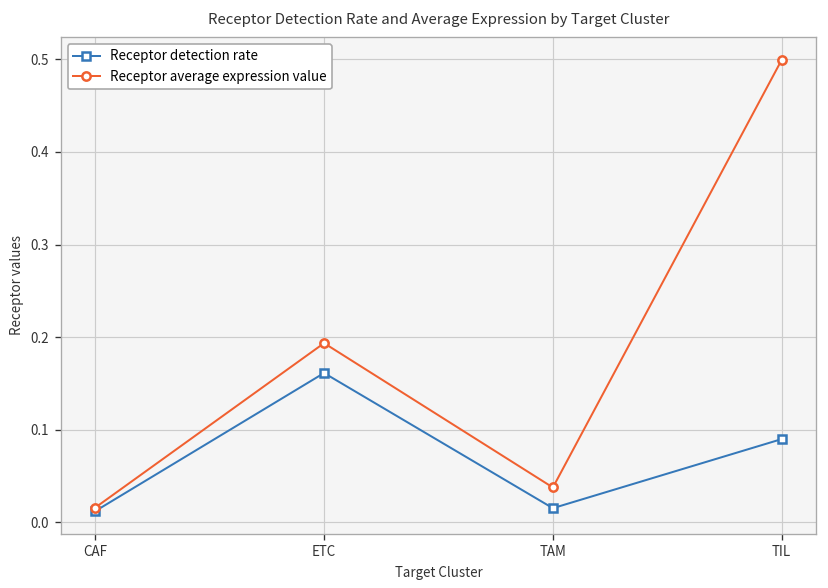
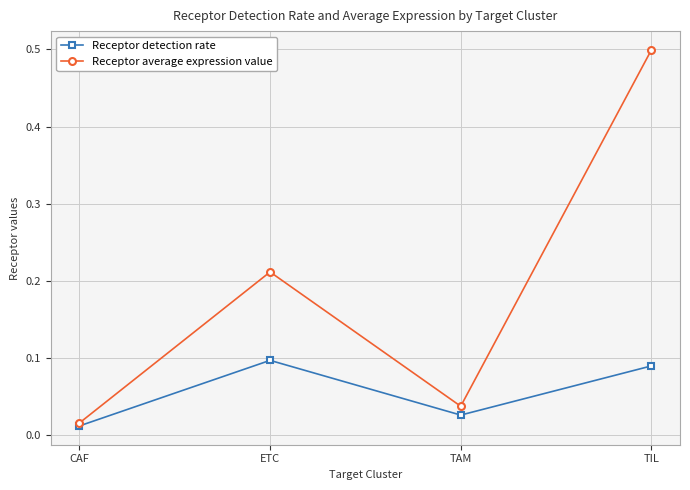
Receptor detection rate, ETC: 0.16 -> 0.10
Receptor average expression value, ETC: 0.19 -> 0.21
Receptor detection rate, TAM: 0.02 -> 0.03
